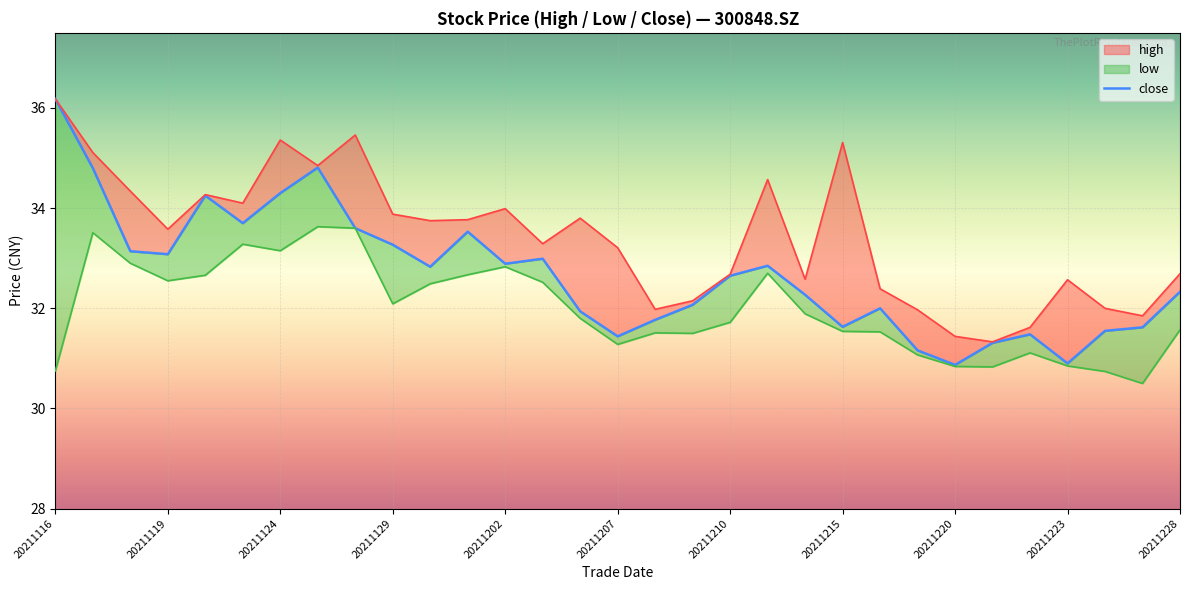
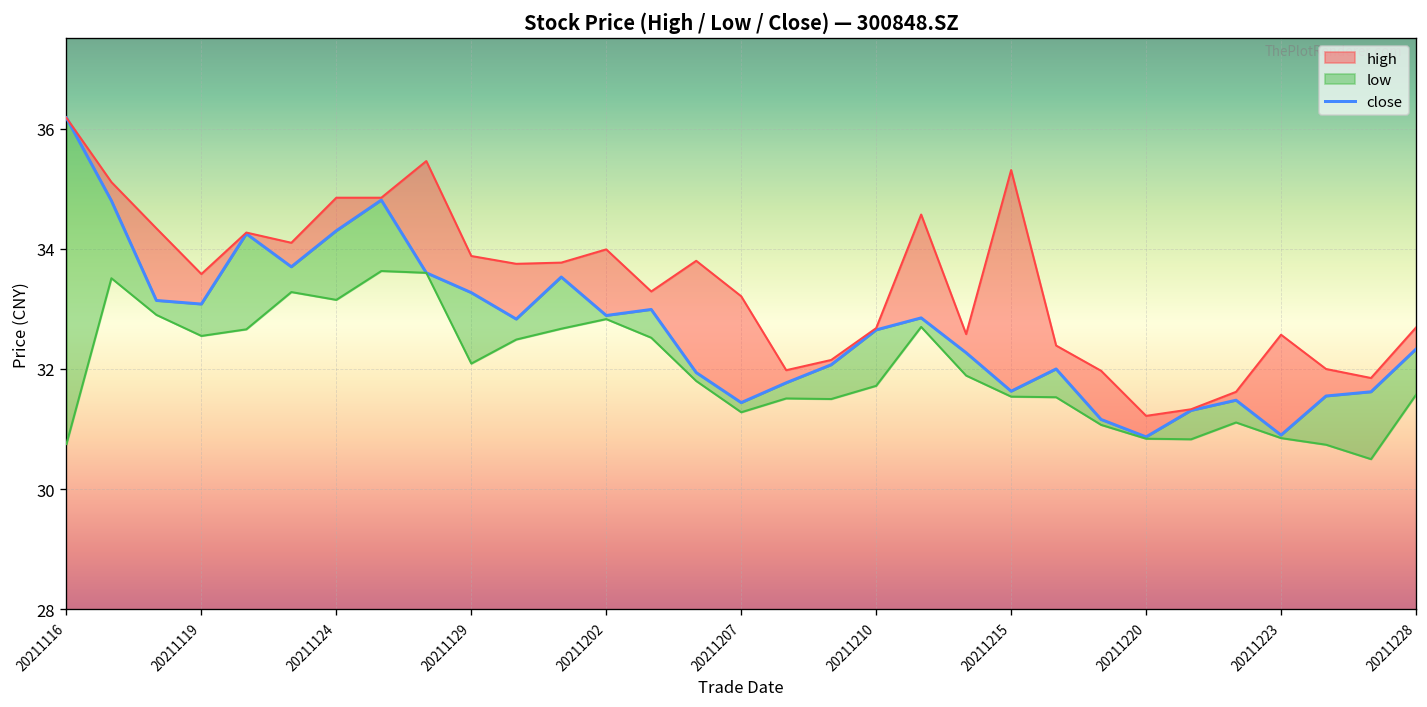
high, 20211124: 35.4 -> 34.9
high, 20211220: 31.4 -> 31.2
